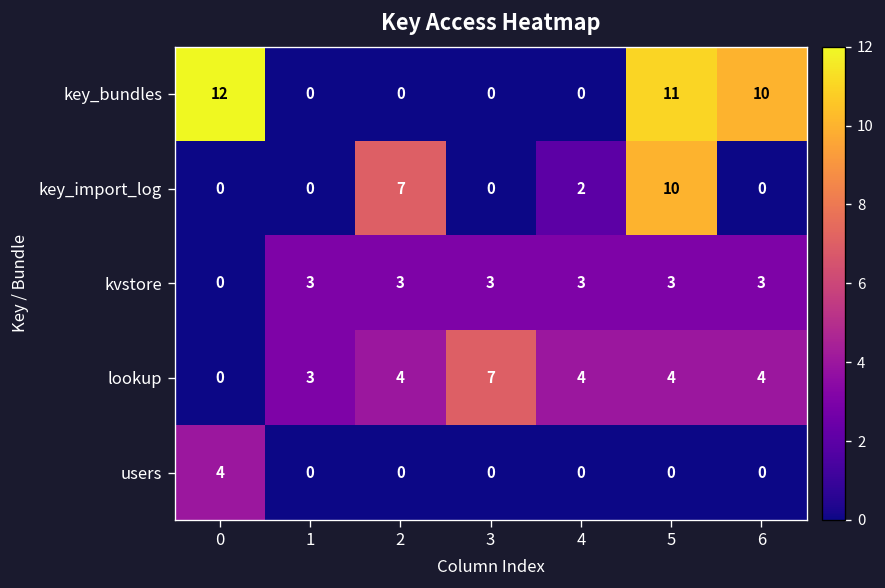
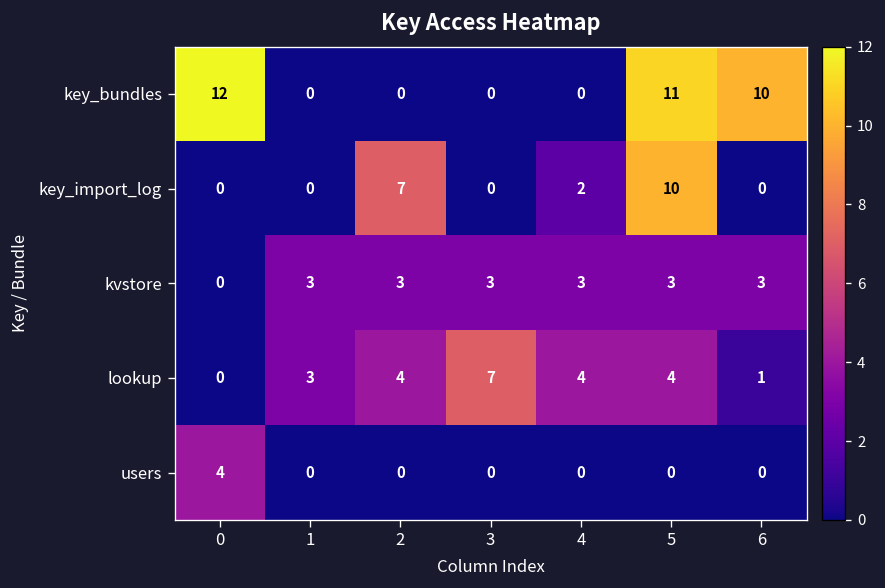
lookup, 6: 4 -> 1
